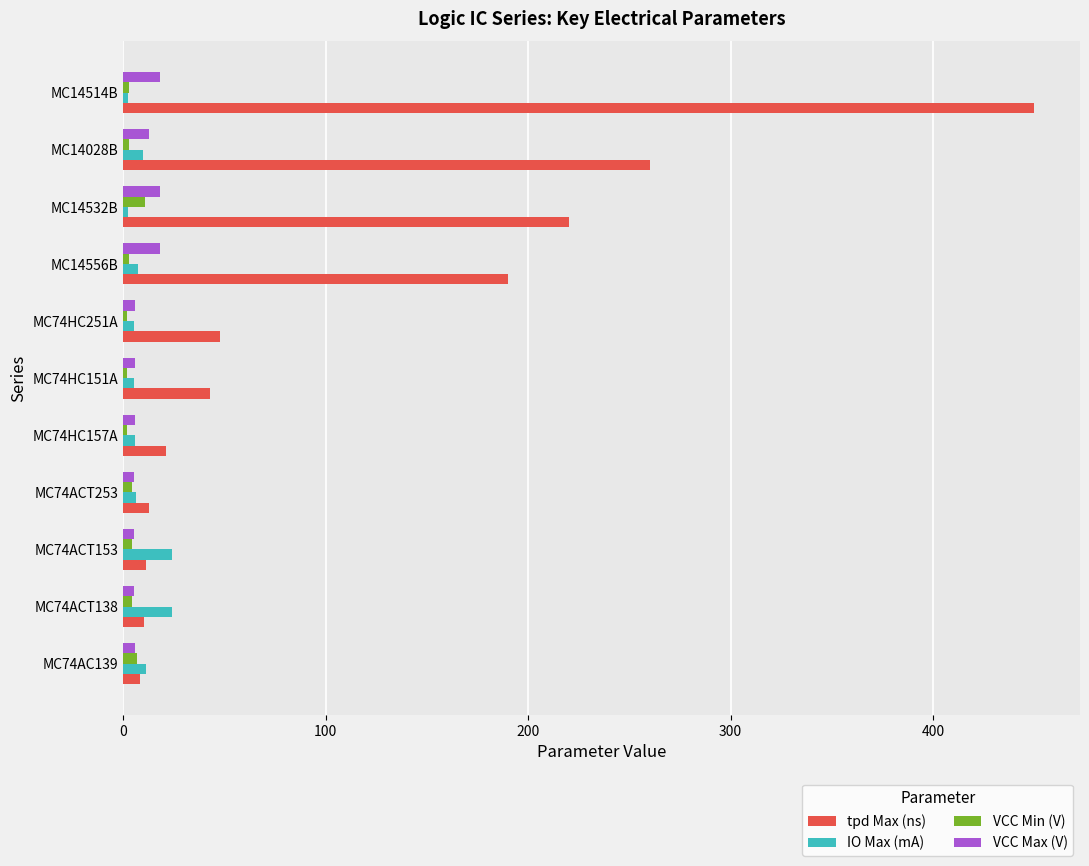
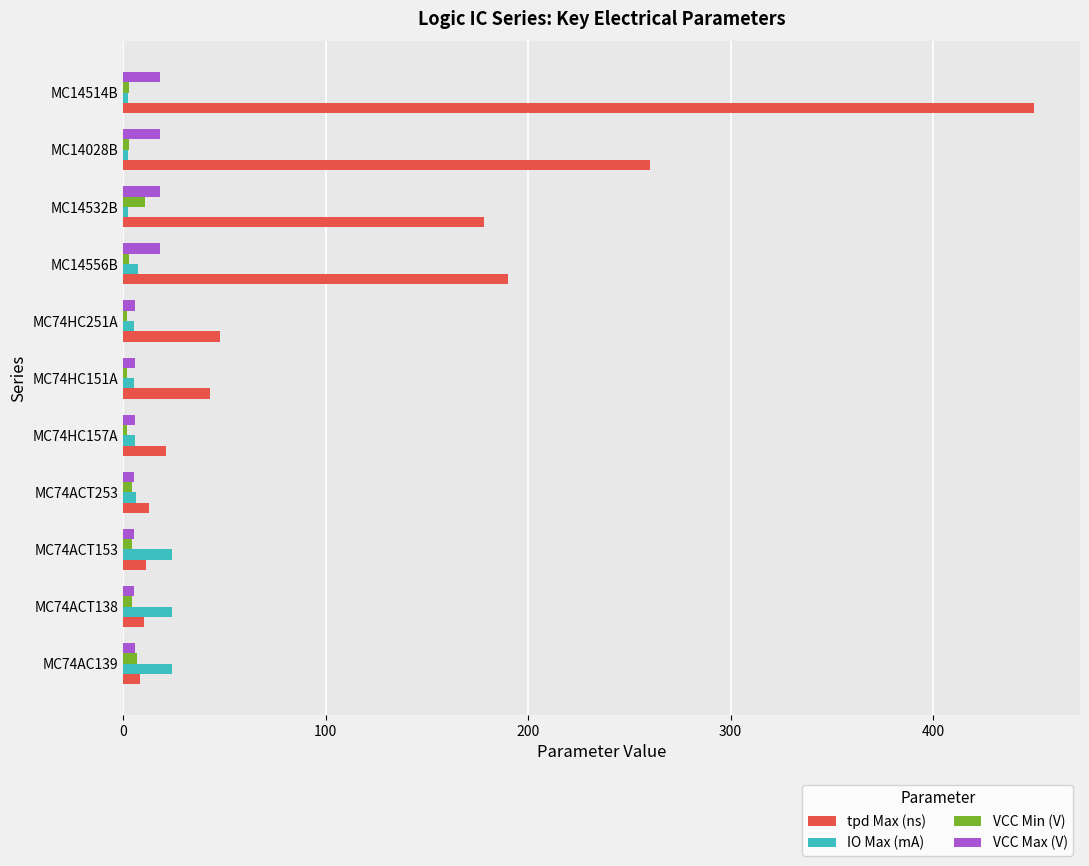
VCC Max (V), MC14028B: 13 -> 18
IO Max (mA), MC14028B: 10 -> 2
tpd Max (ns), MC14532B: 220 -> 178
IO Max (mA), MC74AC139: 11 -> 24
